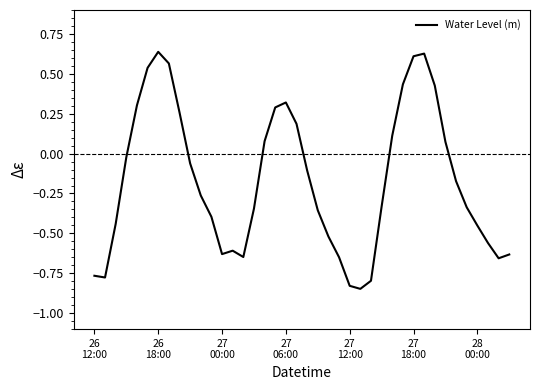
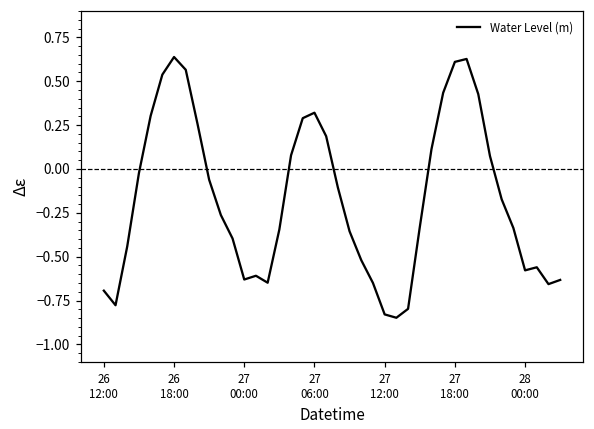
26 12:00: -0.77 -> -0.69
28 00:00: -0.45 -> -0.58
